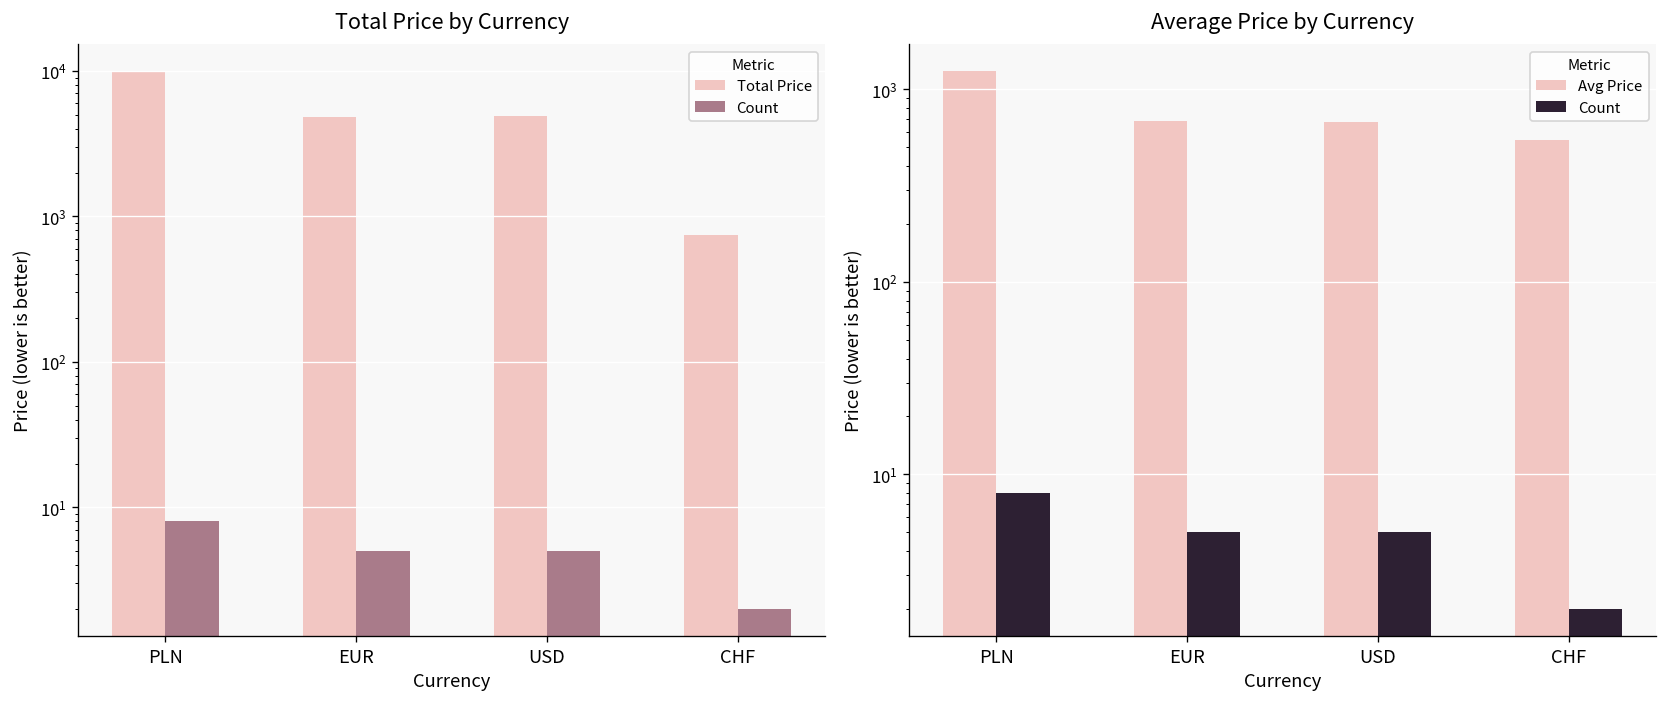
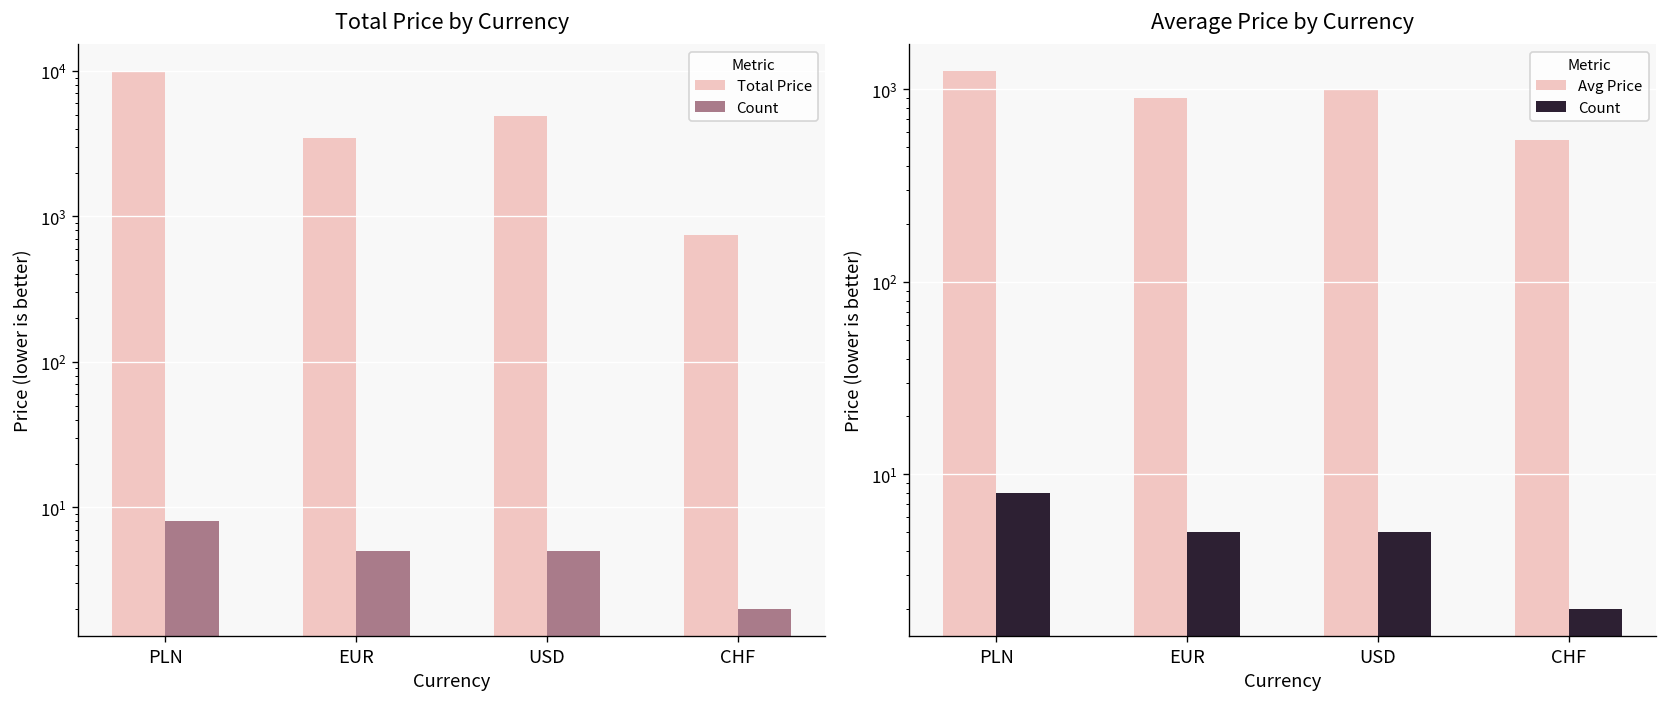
Total Price by Currency, Total Price, EUR: 4800 -> 3400
Average Price by Currency, Avg Price, EUR: 690 -> 900
Average Price by Currency, Avg Price, USD: 670 -> 1000
